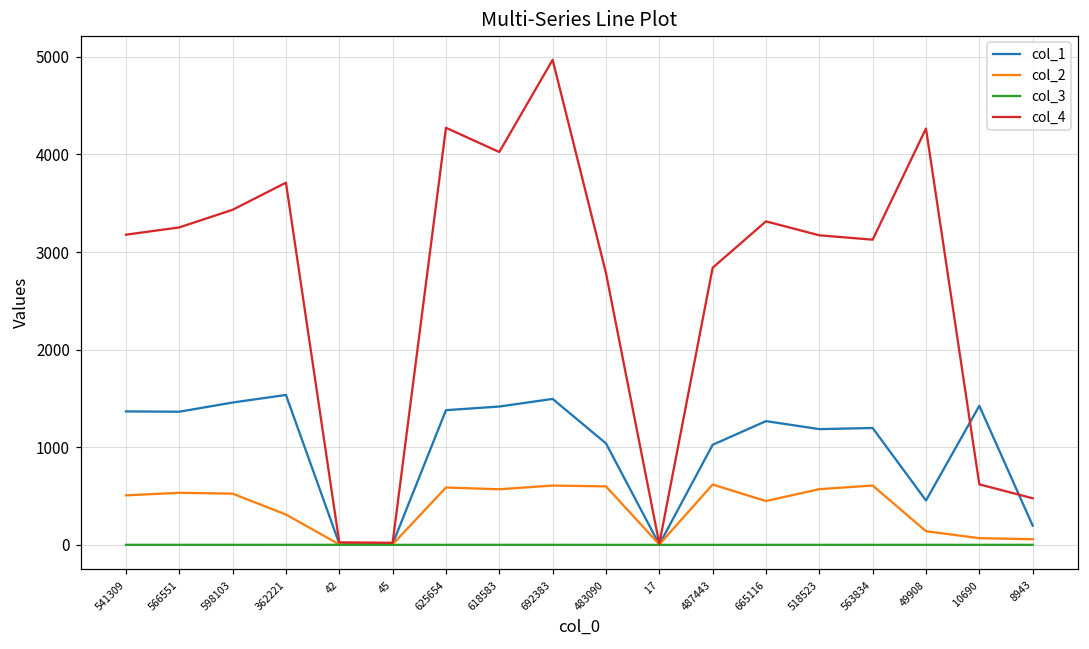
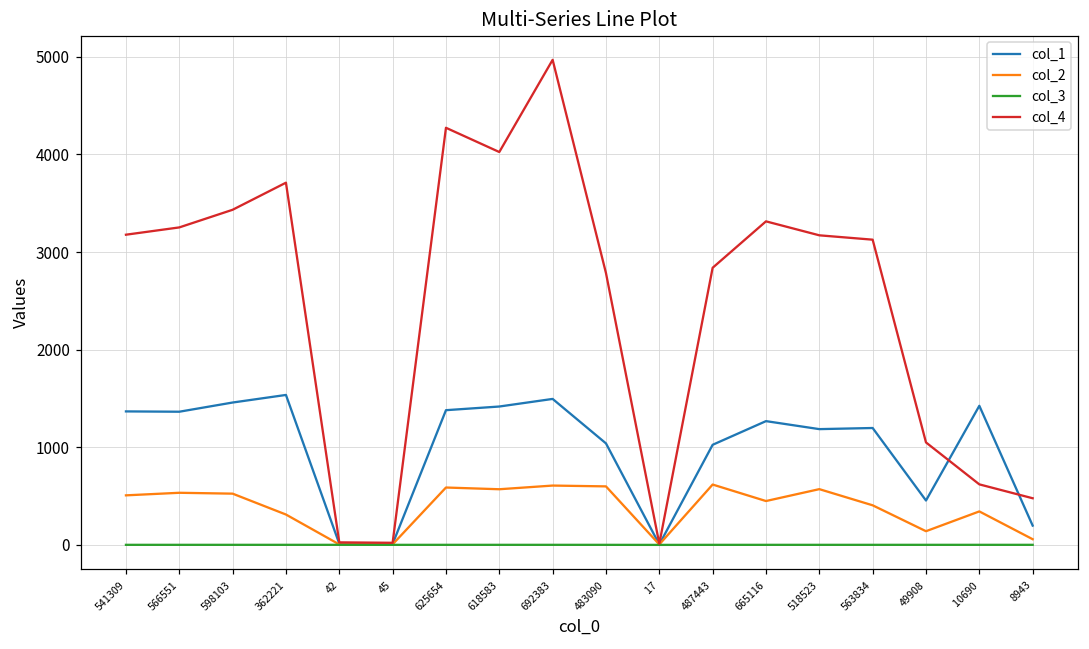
col_2, 563834: 600 -> 400
col_4, 49908: 4300 -> 1000
col_2, 10690: 100 -> 300
